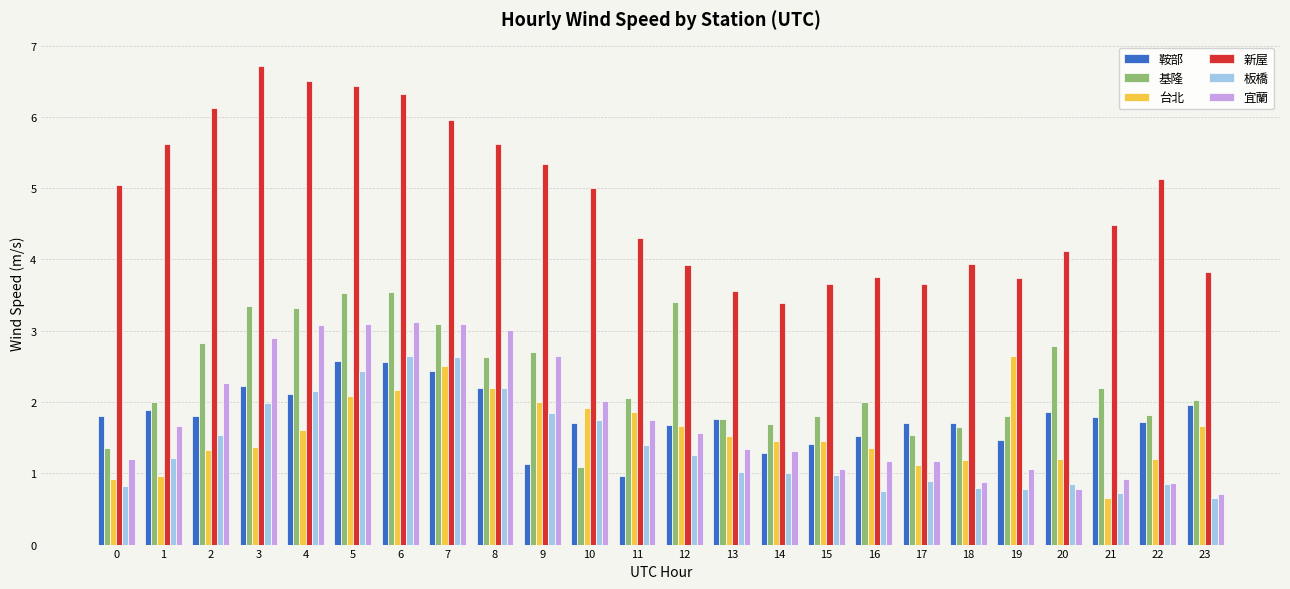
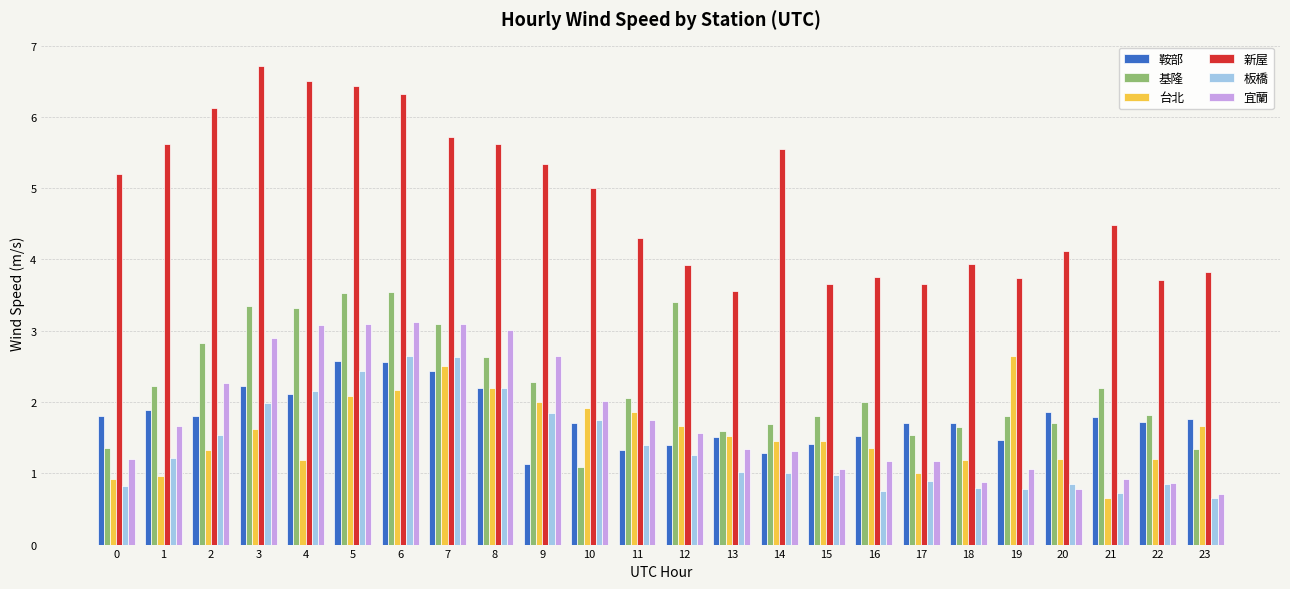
新屋, 0: 5.1 -> 5.2
基隆, 1: 2.0 -> 2.2
台北, 3: 1.4 -> 1.6
台北, 4: 1.6 -> 1.2
新屋, 7: 6.0 -> 5.7
基隆, 9: 2.7 -> 2.3
鞍部, 11: 1.0 -> 1.3
鞍部, 12: 1.7 -> 1.4
鞍部, 13: 1.8 -> 1.5
基隆, 13: 1.8 -> 1.6
新屋, 14: 3.4 -> 5.6
台北, 17: 1.1 -> 1.0
基隆, 20: 2.8 -> 1.7
新屋, 22: 5.1 -> 3.7
鞍部, 23: 2.0 -> 1.8
基隆, 23: 2.0 -> 1.3
